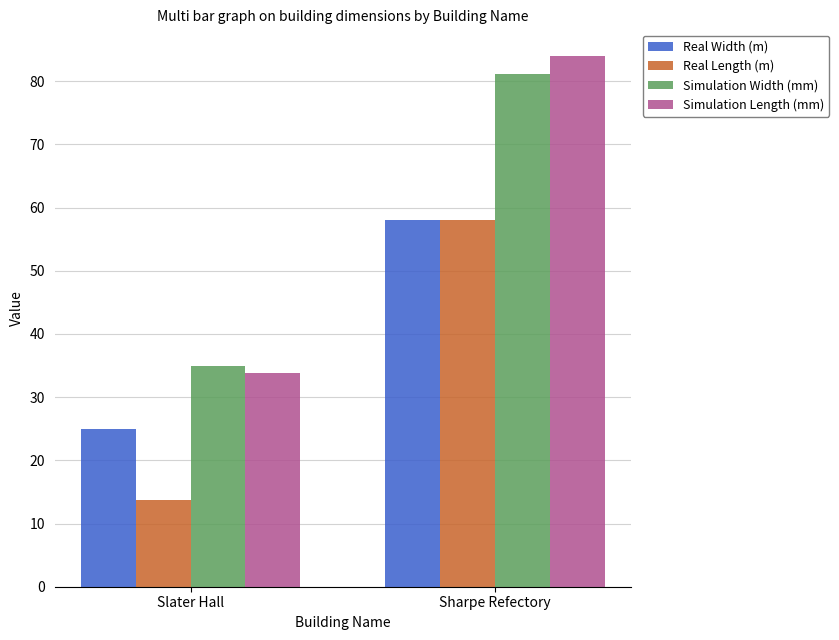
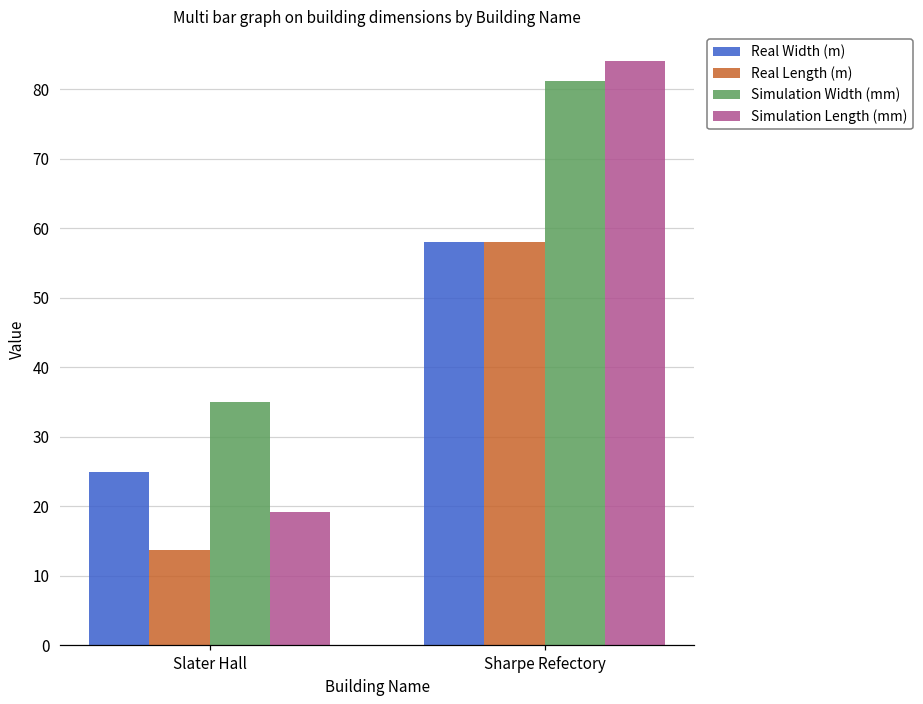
Simulation Length (mm), Slater Hall: 34 -> 19
